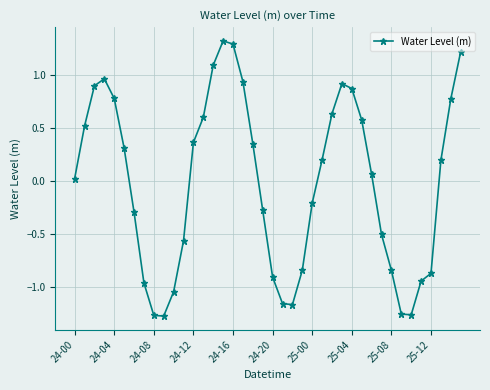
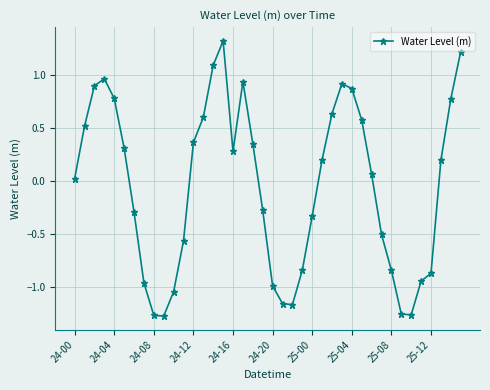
24-16: 1.29 -> 0.28
24-20: -0.91 -> -1.00
25-00: -0.21 -> -0.33
